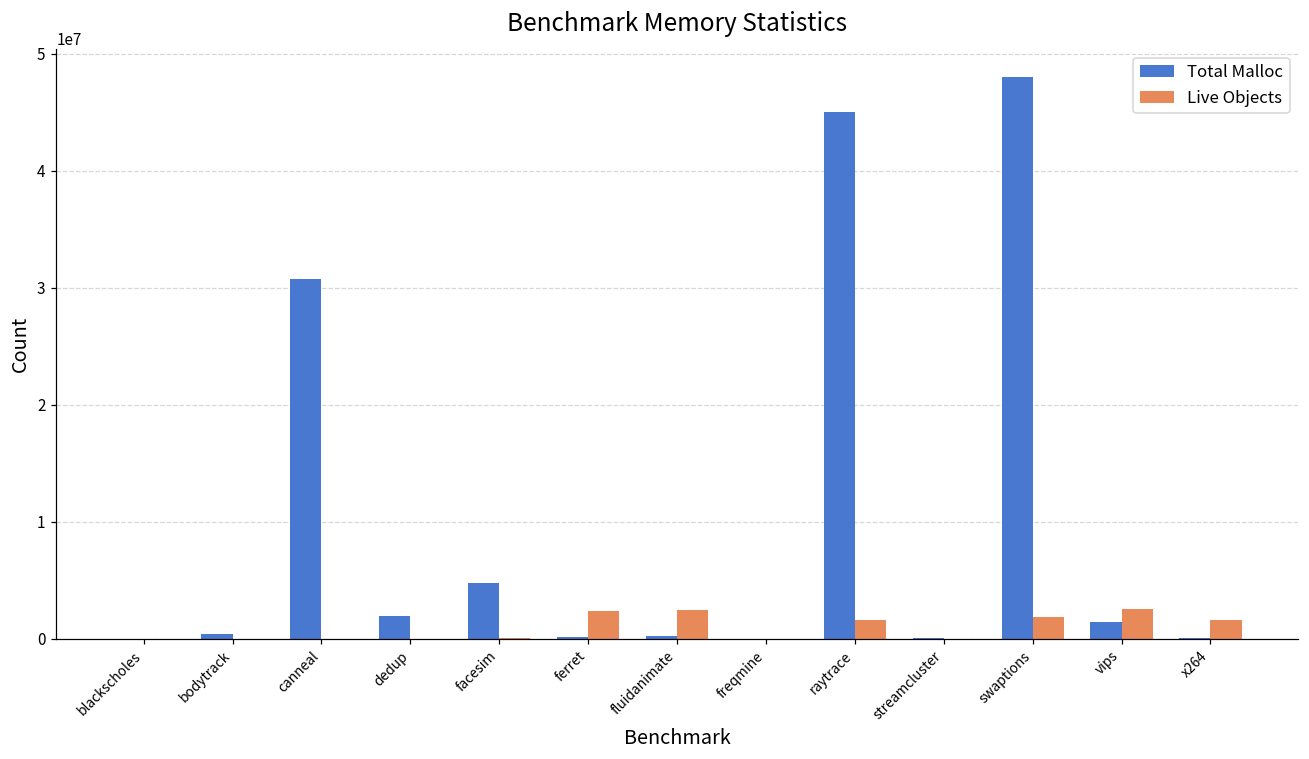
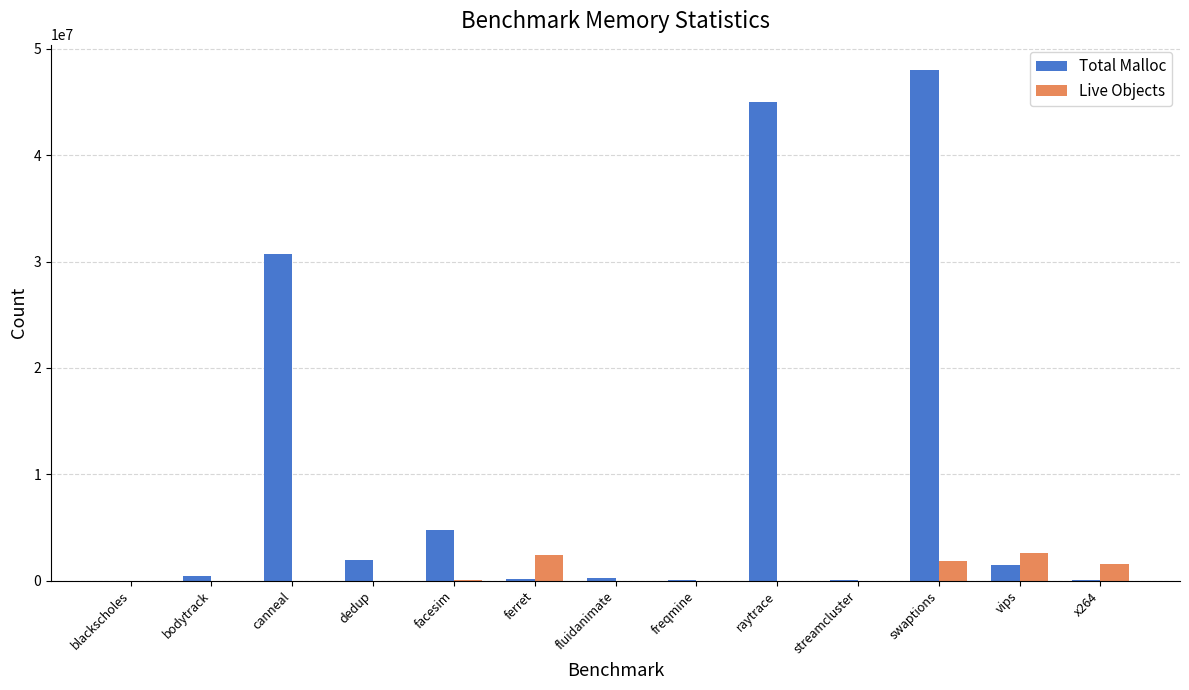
Live Objects, fluidanimate: 2400000 -> 0
Live Objects, raytrace: 1600000 -> 0
